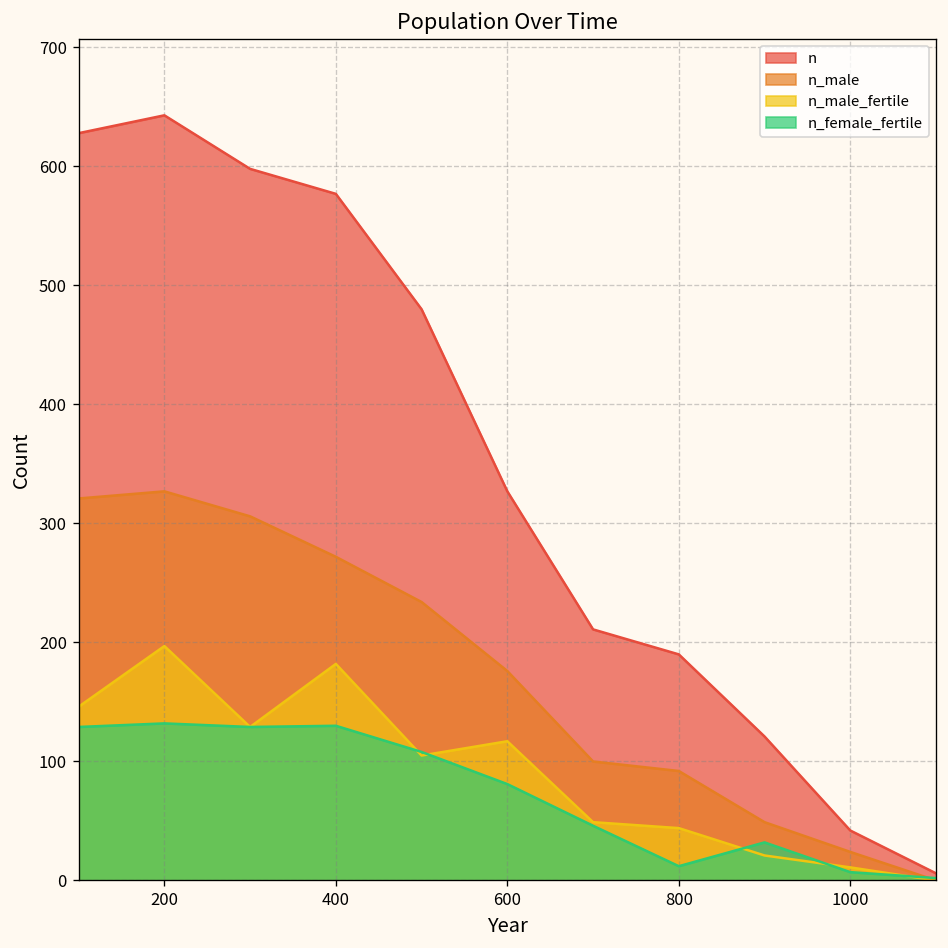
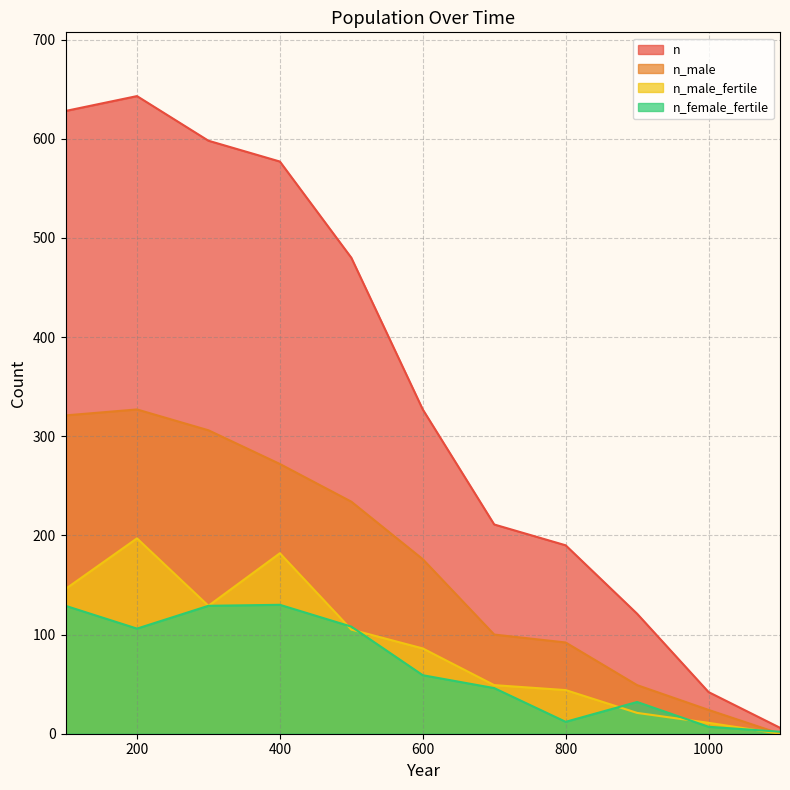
n_female_fertile, 200: 130 -> 110
n_male_fertile, 600: 120 -> 90
n_female_fertile, 600: 80 -> 60
